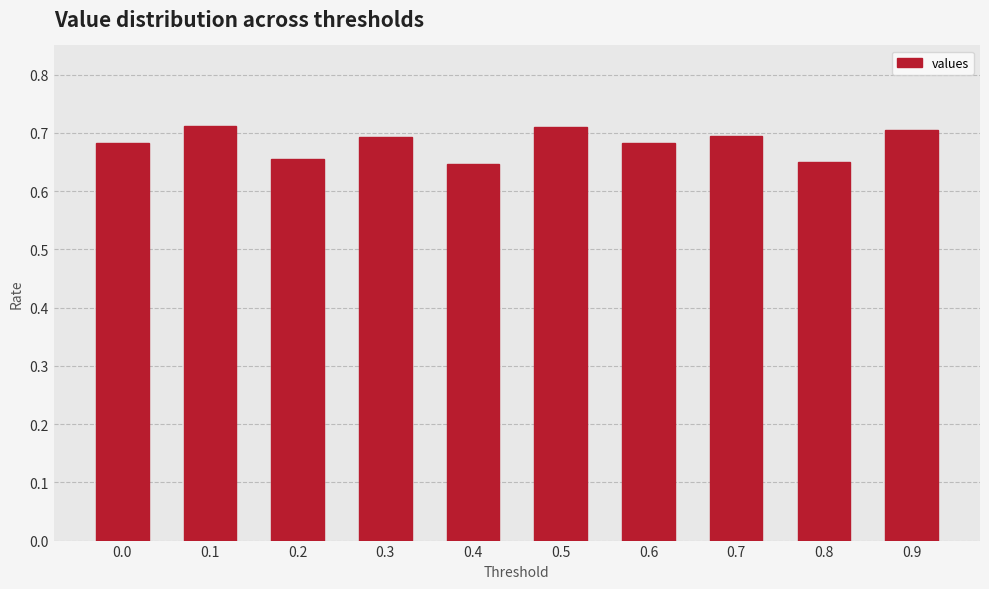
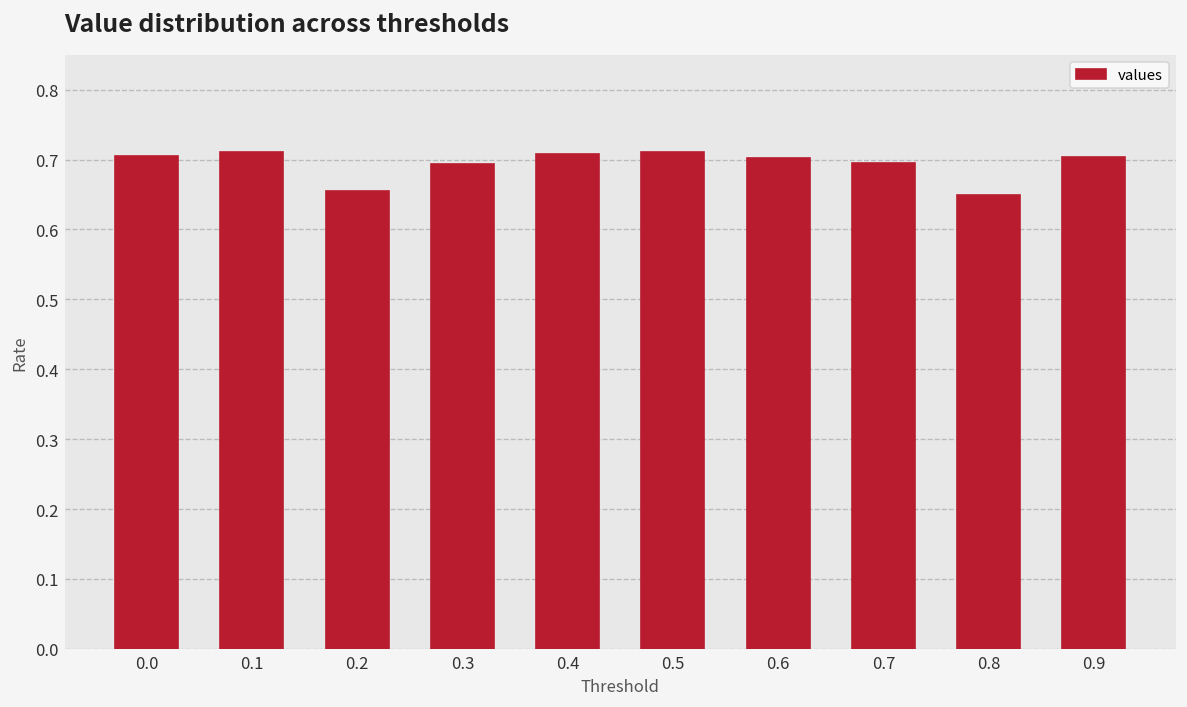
0.0: 0.68 -> 0.70
0.4: 0.65 -> 0.71
0.6: 0.68 -> 0.70
